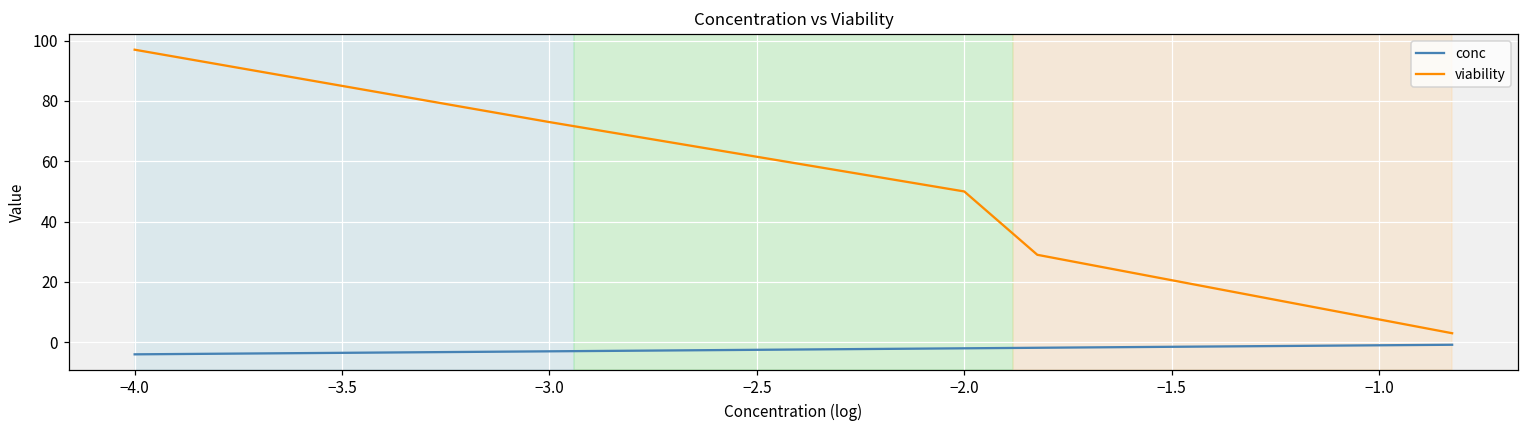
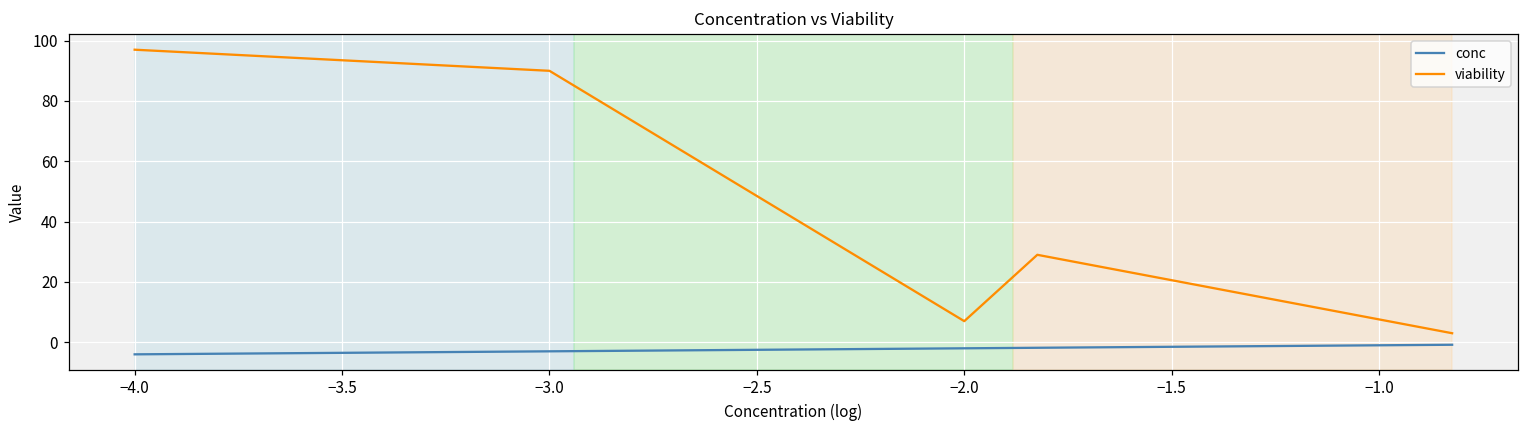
viability, −3.0: 73 -> 90
viability, −2.0: 50 -> 7
